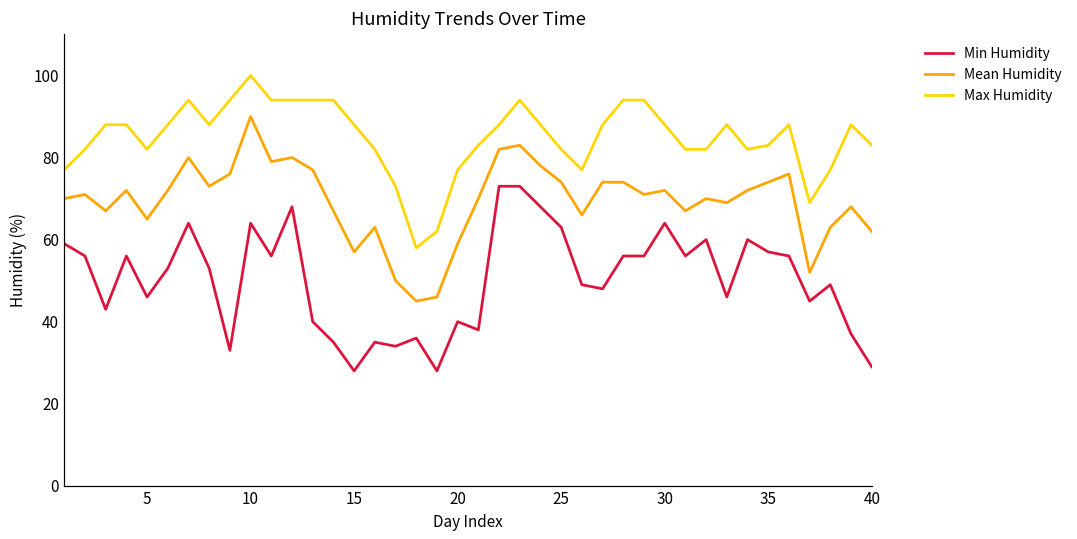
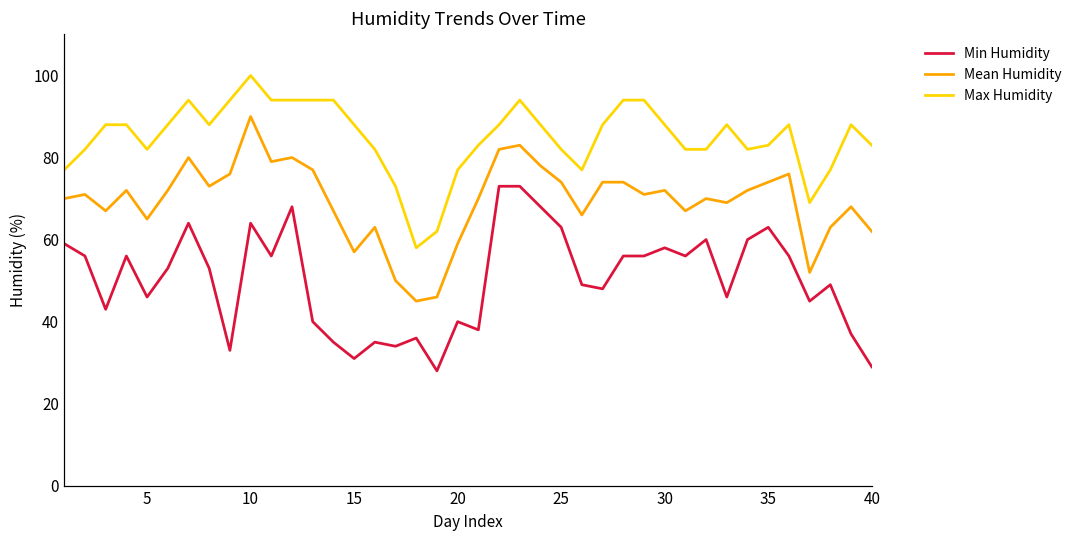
Min Humidity, 15: 28 -> 31
Min Humidity, 30: 64 -> 58
Min Humidity, 35: 57 -> 63
